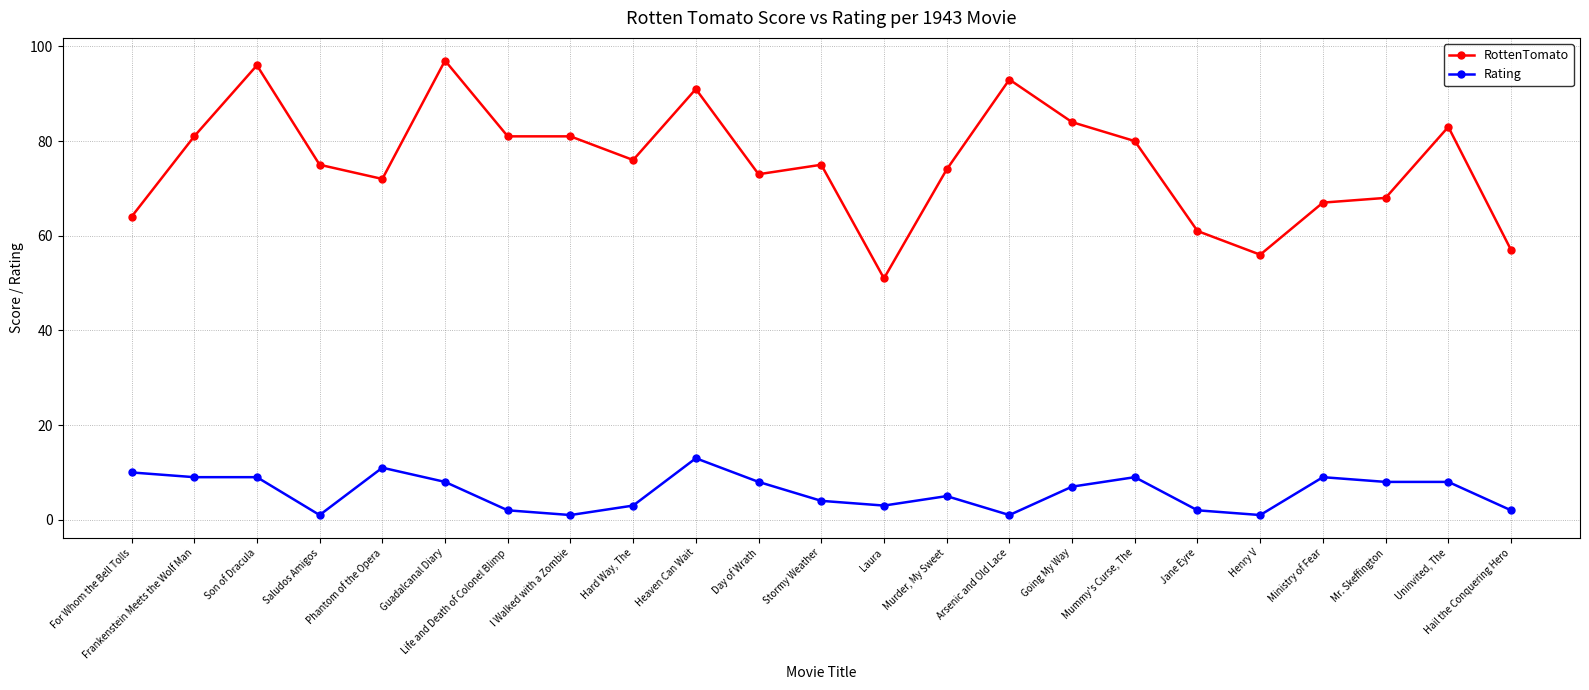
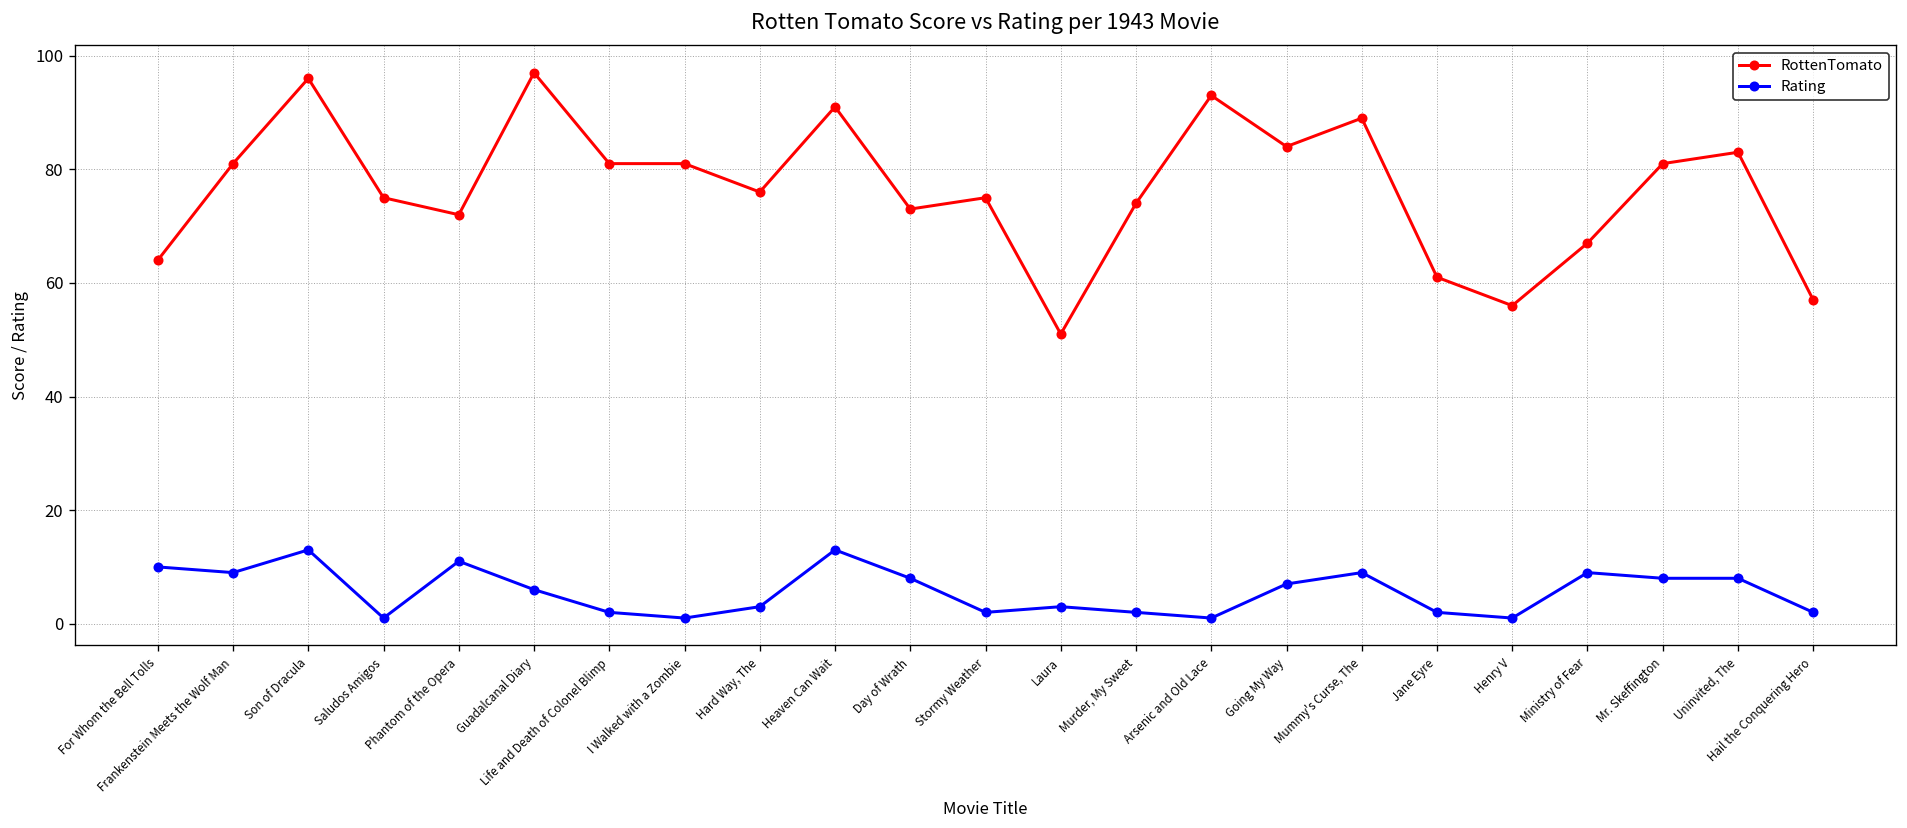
Rating, Son of Dracula: 9 -> 13
Rating, Guadalcanal Diary: 8 -> 6
Rating, Stormy Weather: 4 -> 2
Rating, Murder, My Sweet: 5 -> 2
RottenTomato, Mummy's Curse, The: 80 -> 89
RottenTomato, Mr. Skeffington: 68 -> 81
